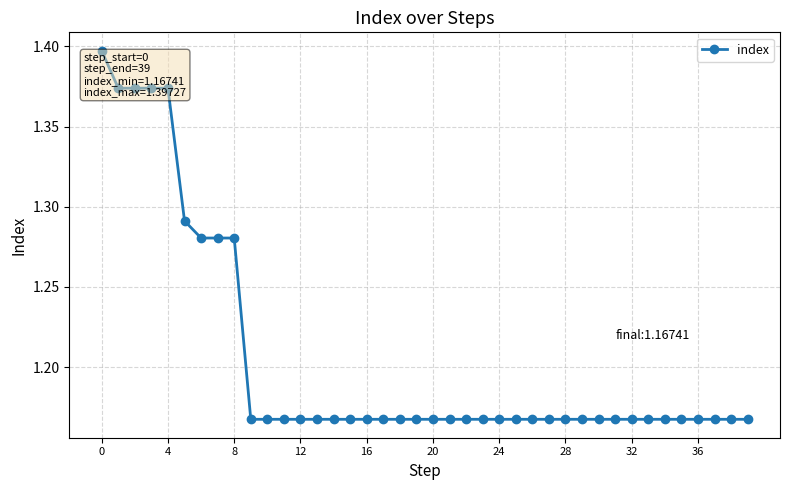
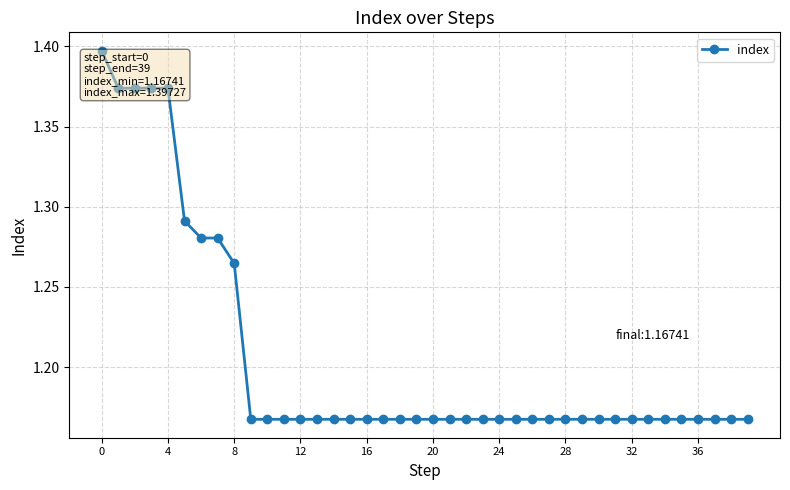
8: 1.280 -> 1.265
